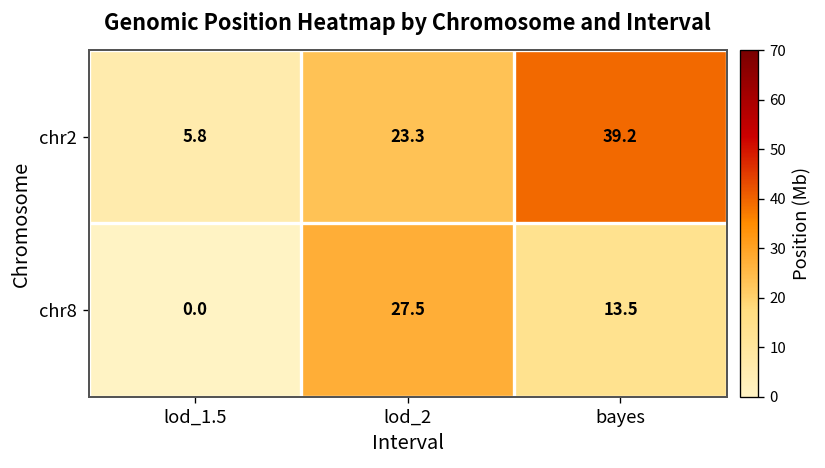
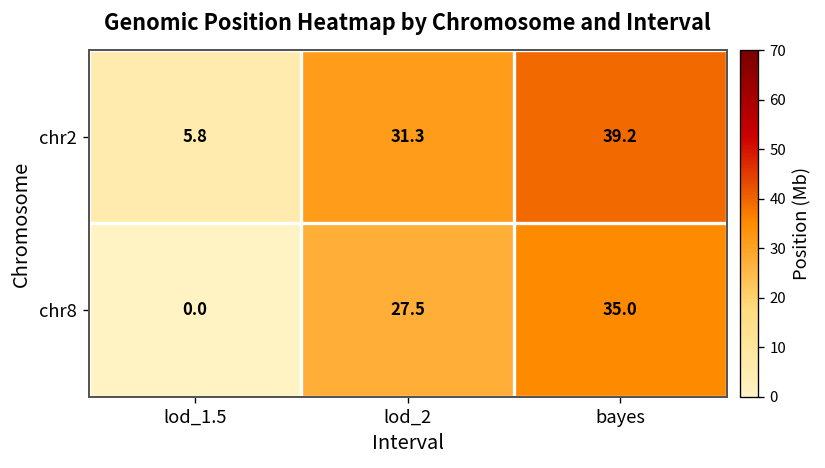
chr2, lod_2: 23.3 -> 31.3
chr8, bayes: 13.5 -> 35.0
